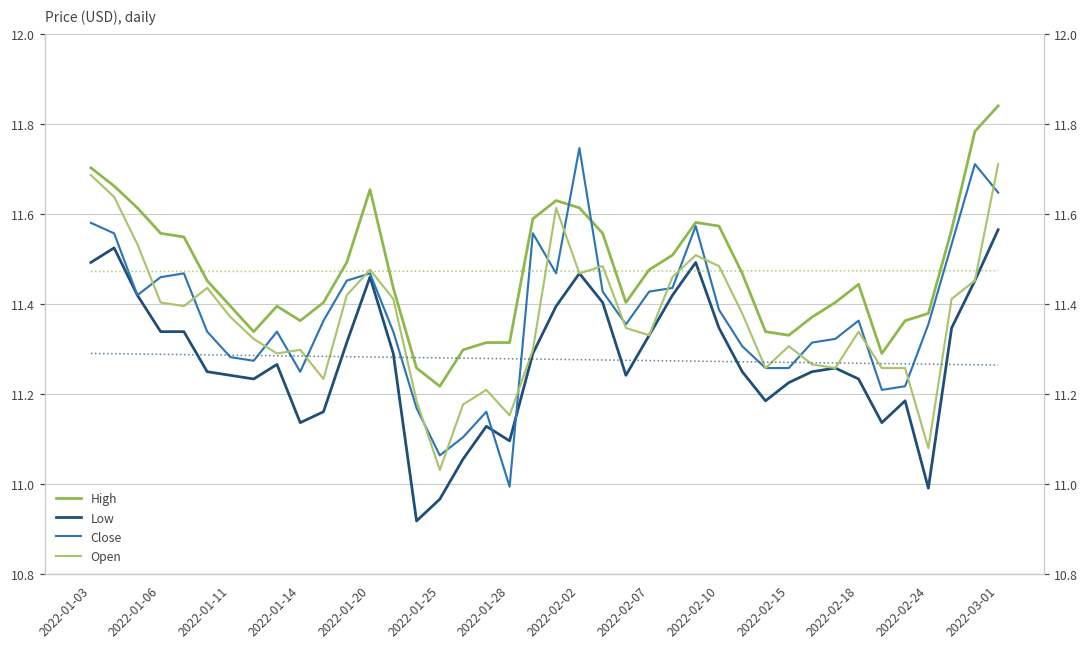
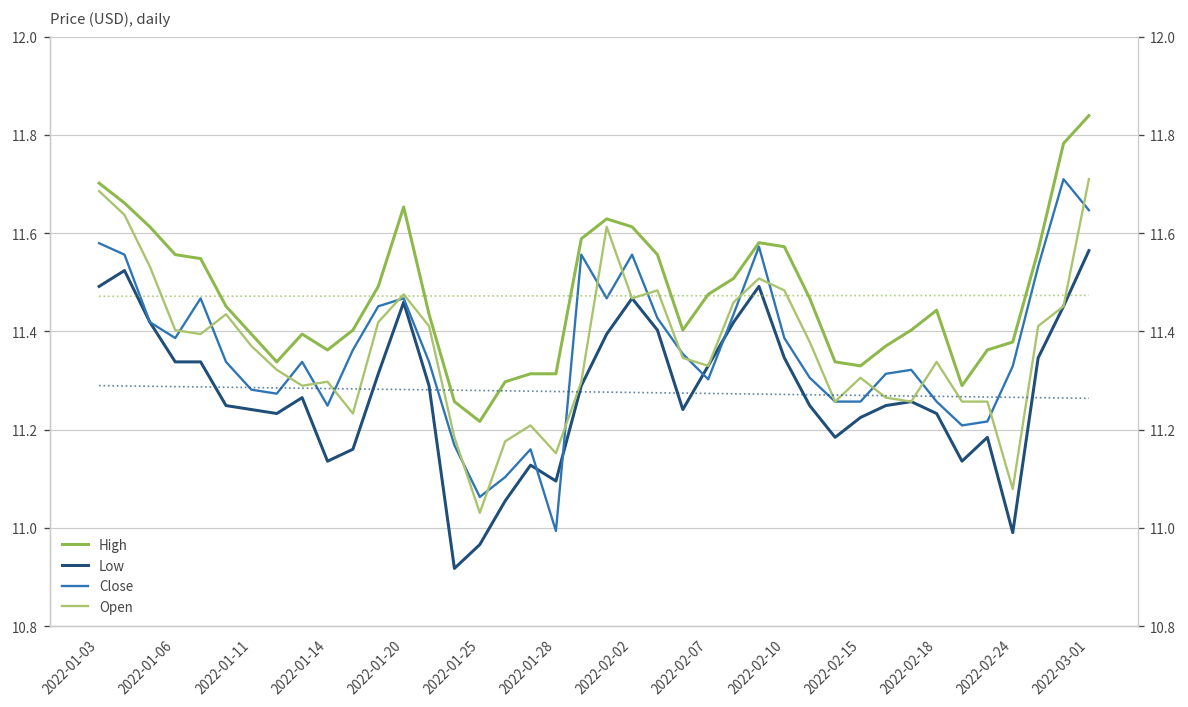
Close, 2022-01-06: 11.46 -> 11.39
Close, 2022-02-02: 11.75 -> 11.56
Close, 2022-02-07: 11.43 -> 11.30
Close, 2022-02-18: 11.36 -> 11.26
Close, 2022-02-24: 11.35 -> 11.33
